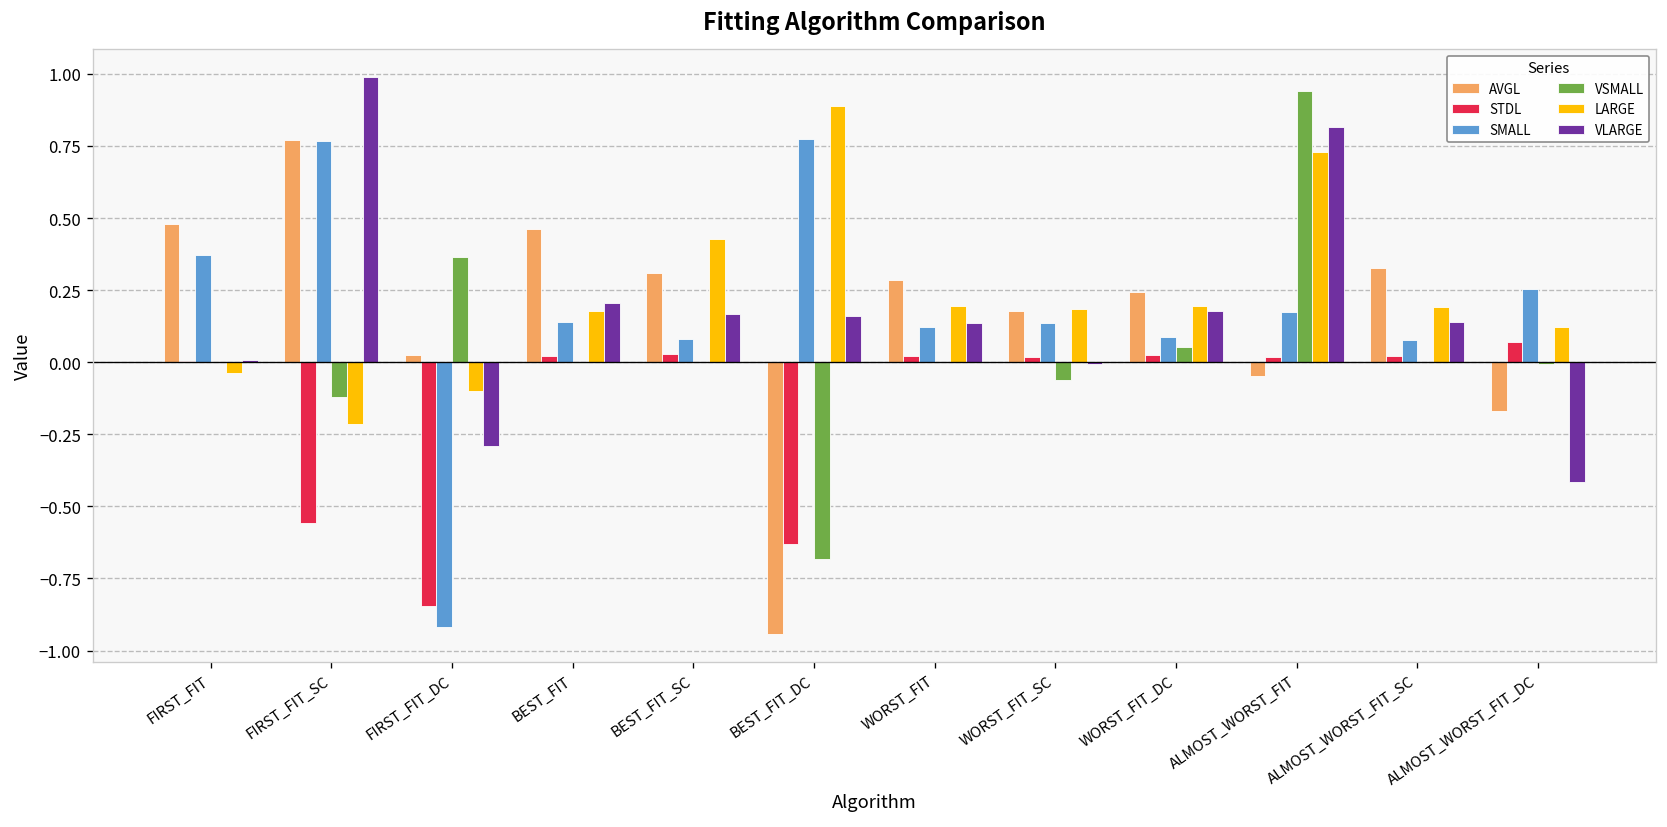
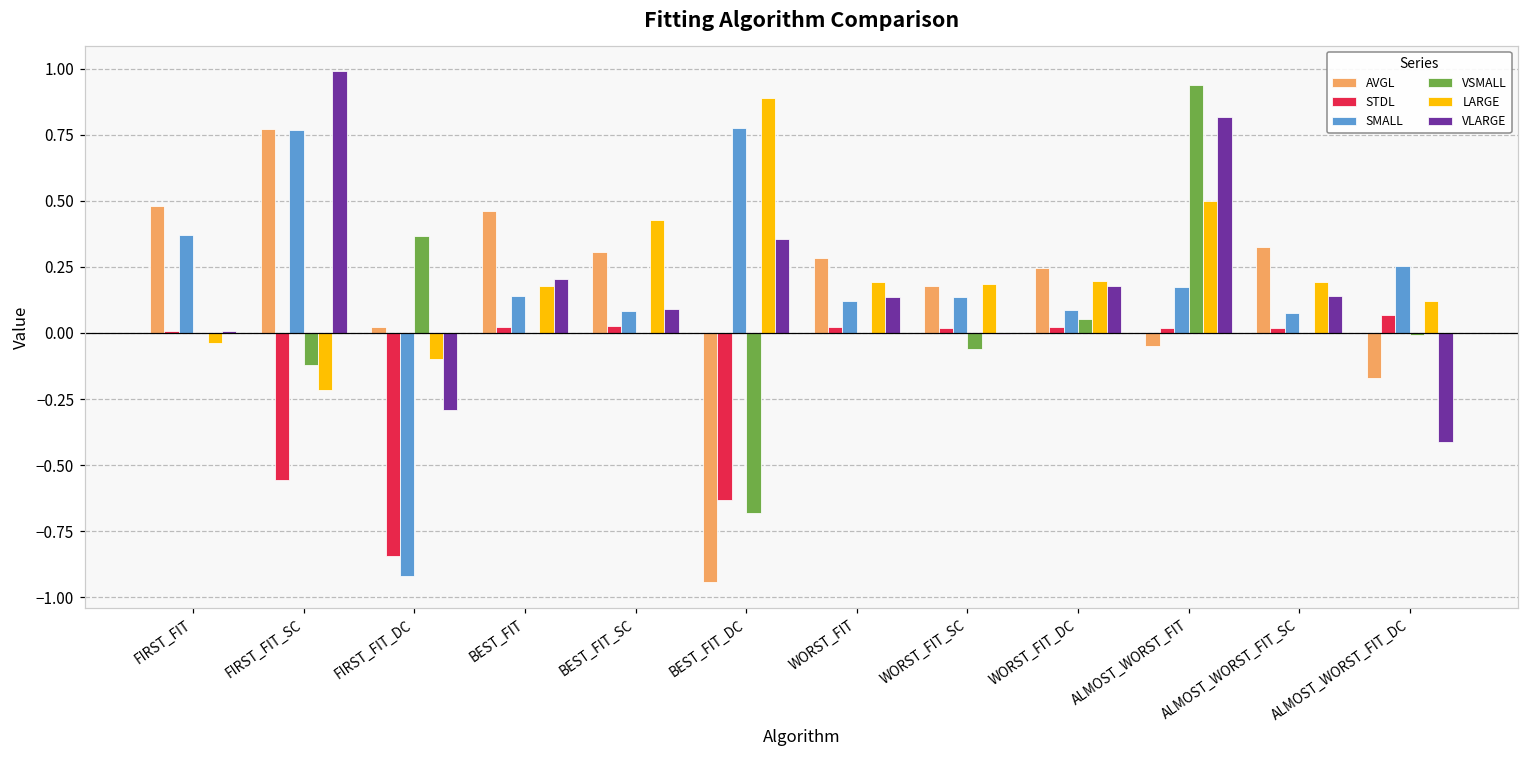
VLARGE, BEST_FIT_SC: 0.17 -> 0.09
VLARGE, BEST_FIT_DC: 0.16 -> 0.36
LARGE, ALMOST_WORST_FIT: 0.73 -> 0.50
